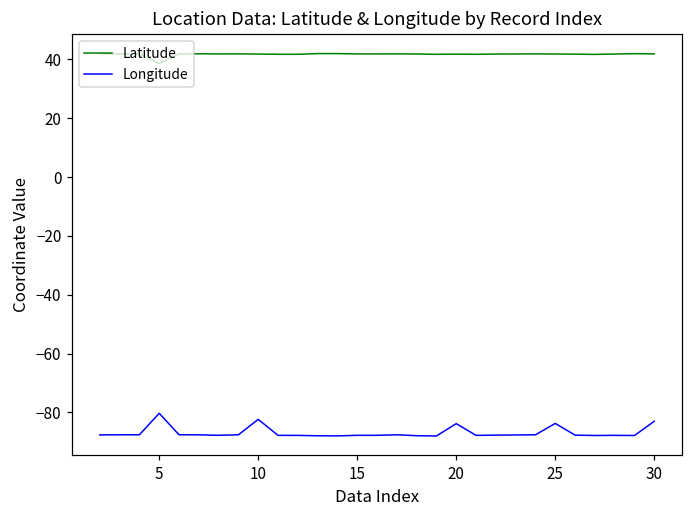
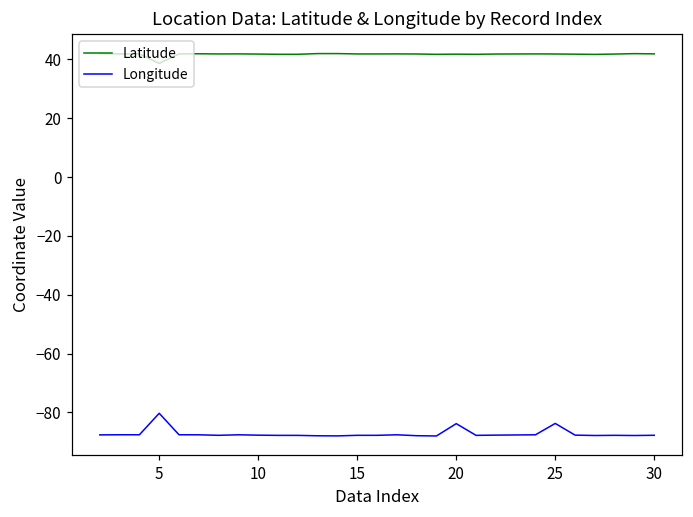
Longitude, 10: -82 -> -88
Longitude, 30: -83 -> -88
